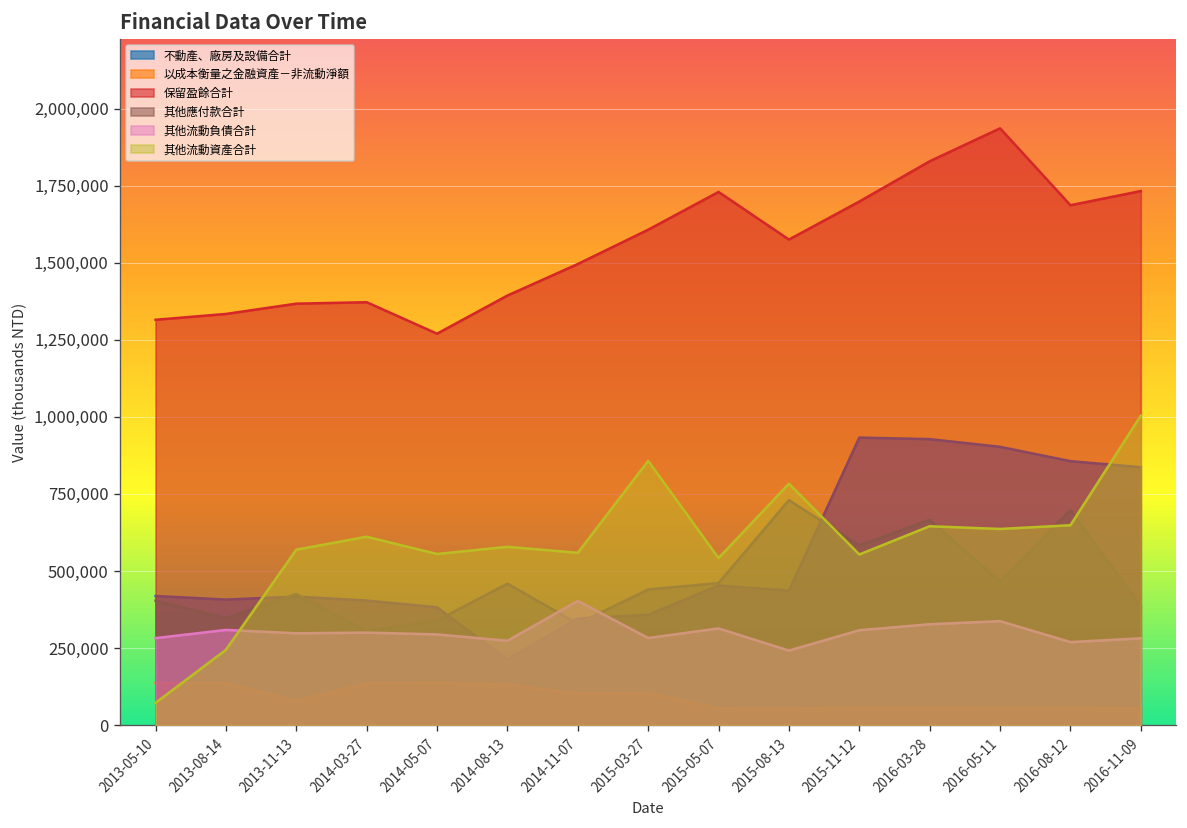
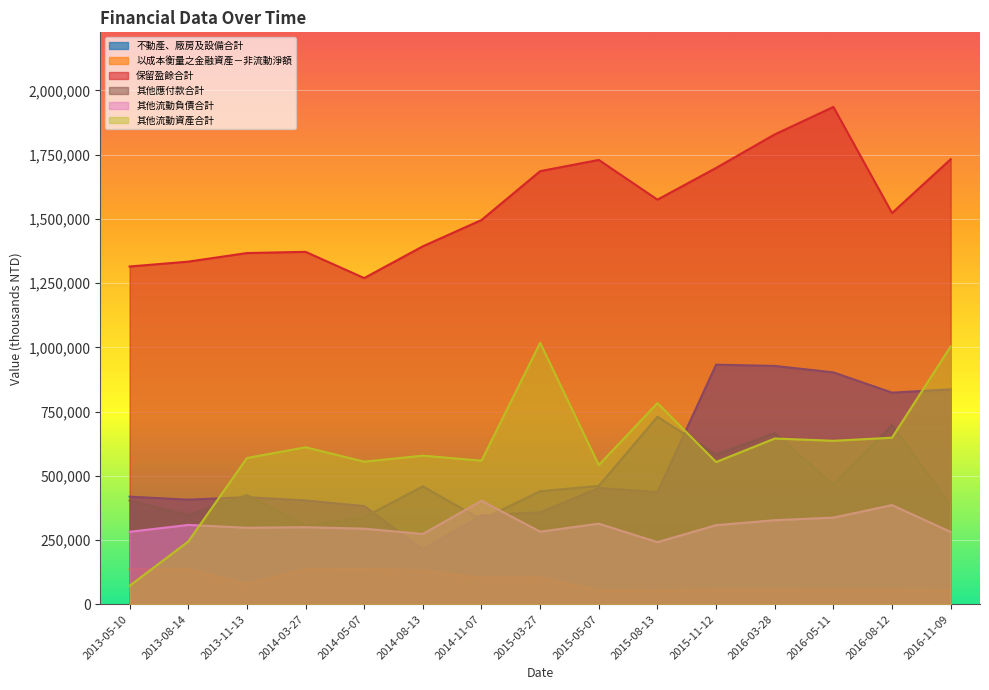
保留盈餘合計, 2015-03-27: 1,610,000 -> 1,690,000
其他流動資產合計, 2015-03-27: 860,000 -> 1,020,000
不動產、廠房及設備合計, 2016-08-12: 860,000 -> 820,000
保留盈餘合計, 2016-08-12: 1,690,000 -> 1,520,000
其他流動負債合計, 2016-08-12: 270,000 -> 390,000
